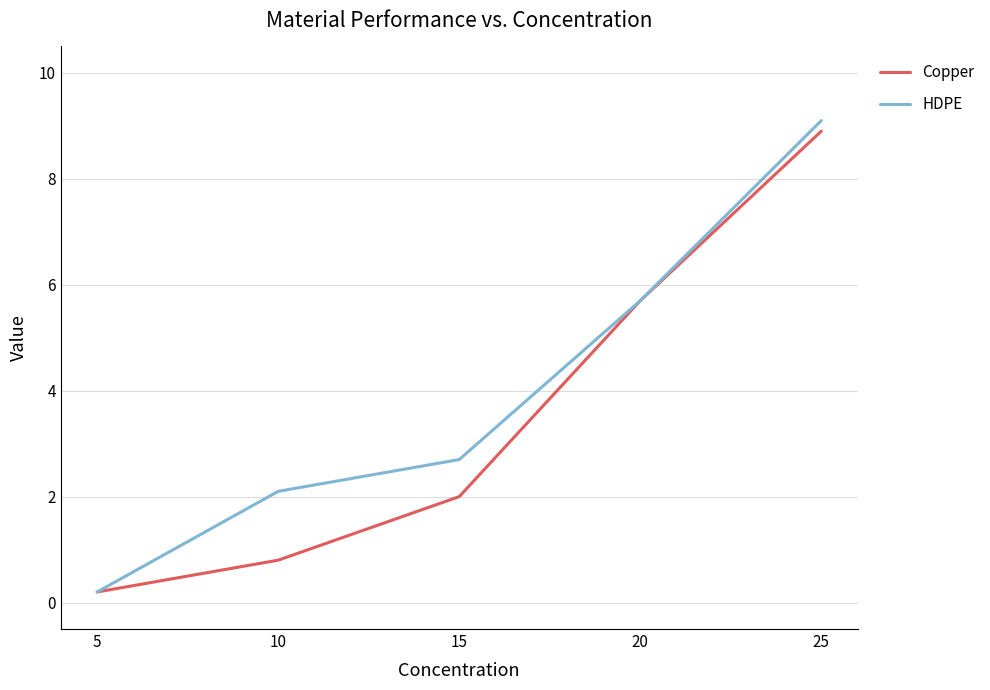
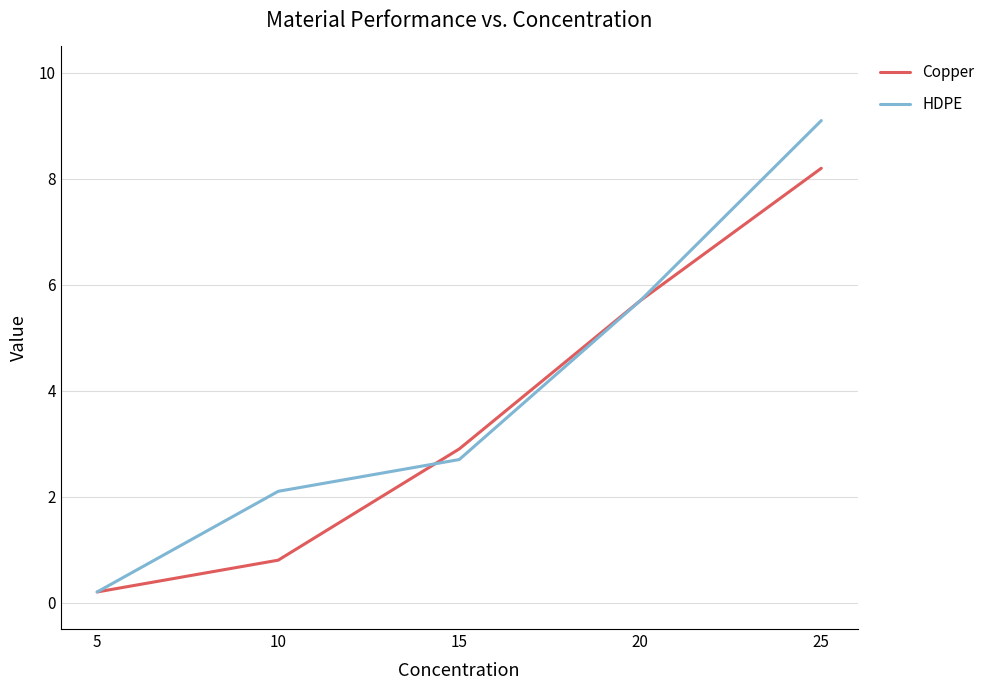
Copper, 15: 2.0 -> 2.9
Copper, 25: 8.9 -> 8.2
